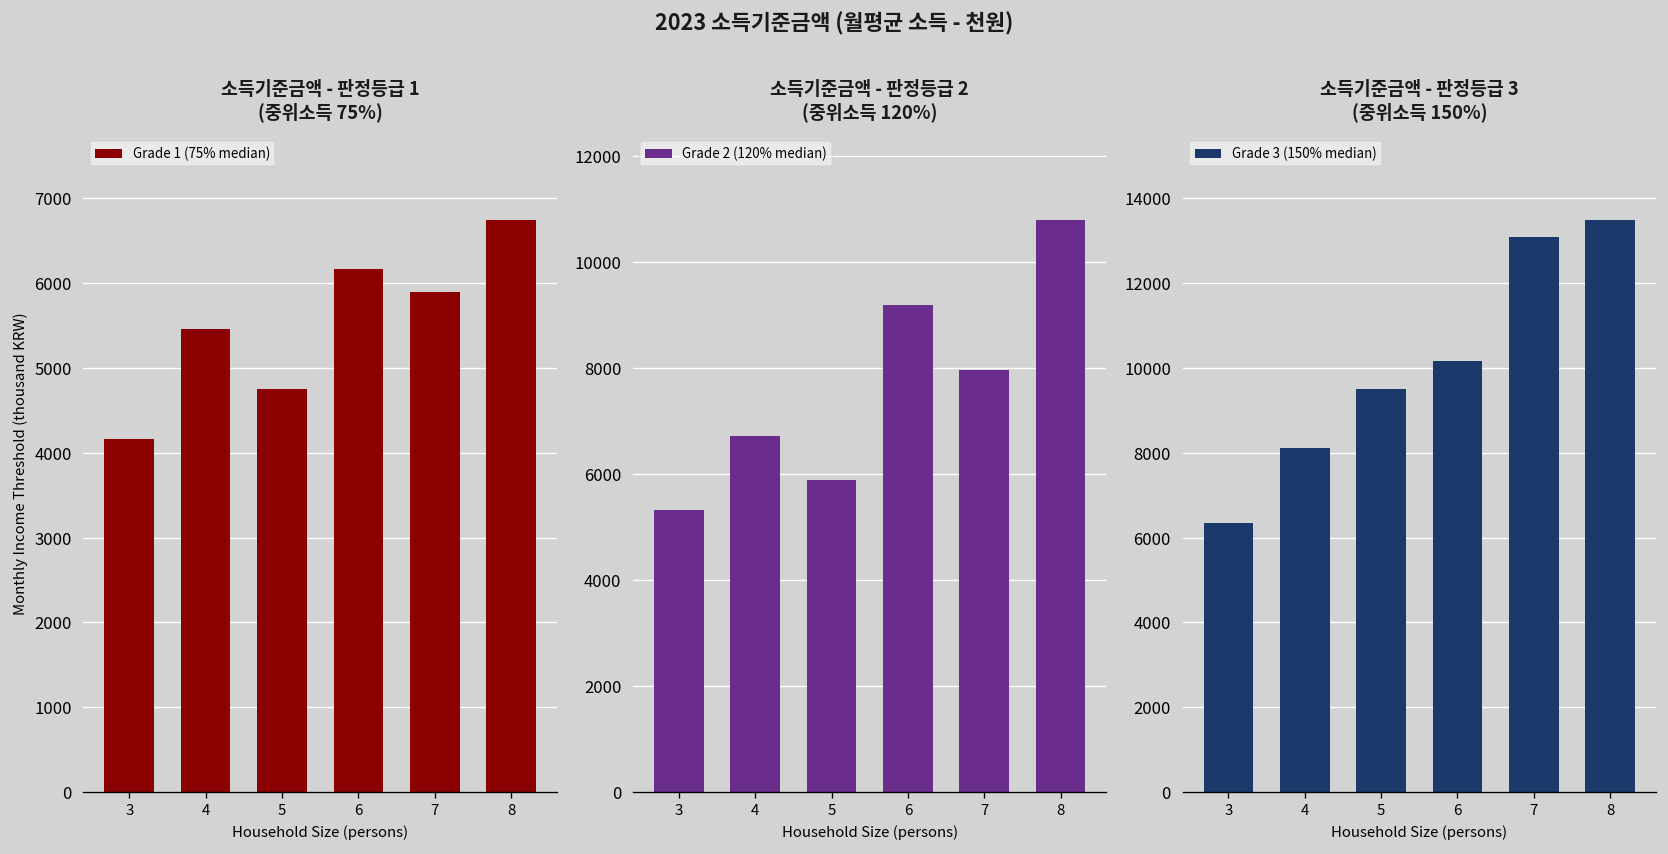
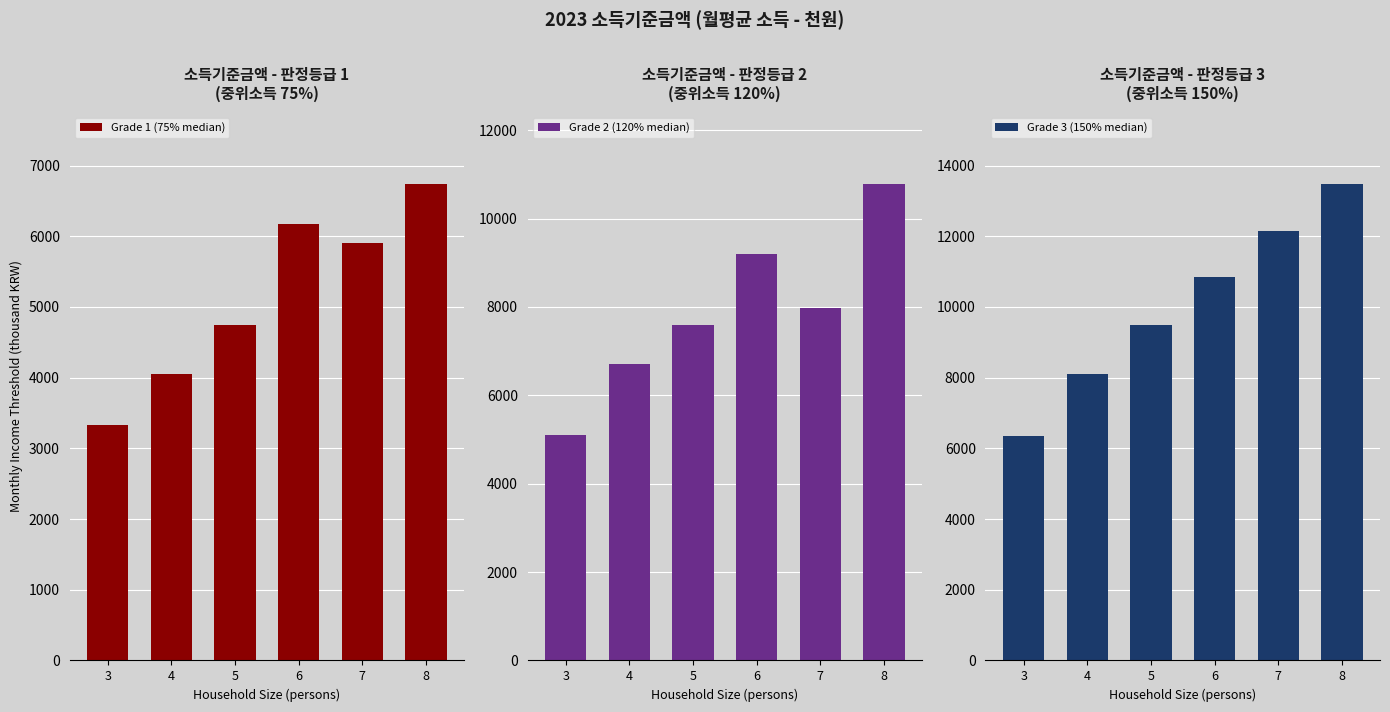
소득기준금액 - 판정등급 1 (중위소득 75%), 3: 4200 -> 3300
소득기준금액 - 판정등급 1 (중위소득 75%), 4: 5500 -> 4100
소득기준금액 - 판정등급 2 (중위소득 120%), 3: 5300 -> 5100
소득기준금액 - 판정등급 2 (중위소득 120%), 5: 5900 -> 7600
소득기준금액 - 판정등급 3 (중위소득 150%), 6: 10200 -> 10800
소득기준금액 - 판정등급 3 (중위소득 150%), 7: 13100 -> 12200
